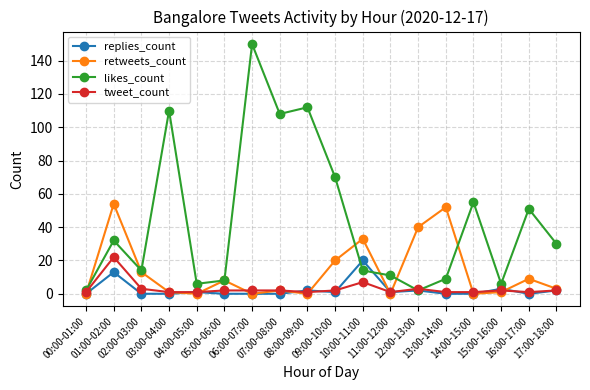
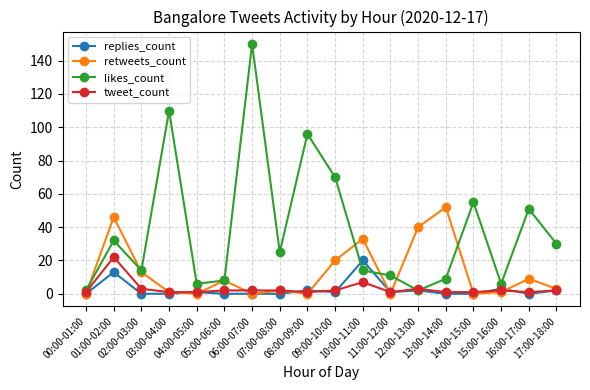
retweets_count, 01:00-02:00: 54 -> 46
likes_count, 07:00-08:00: 108 -> 25
likes_count, 08:00-09:00: 112 -> 96
